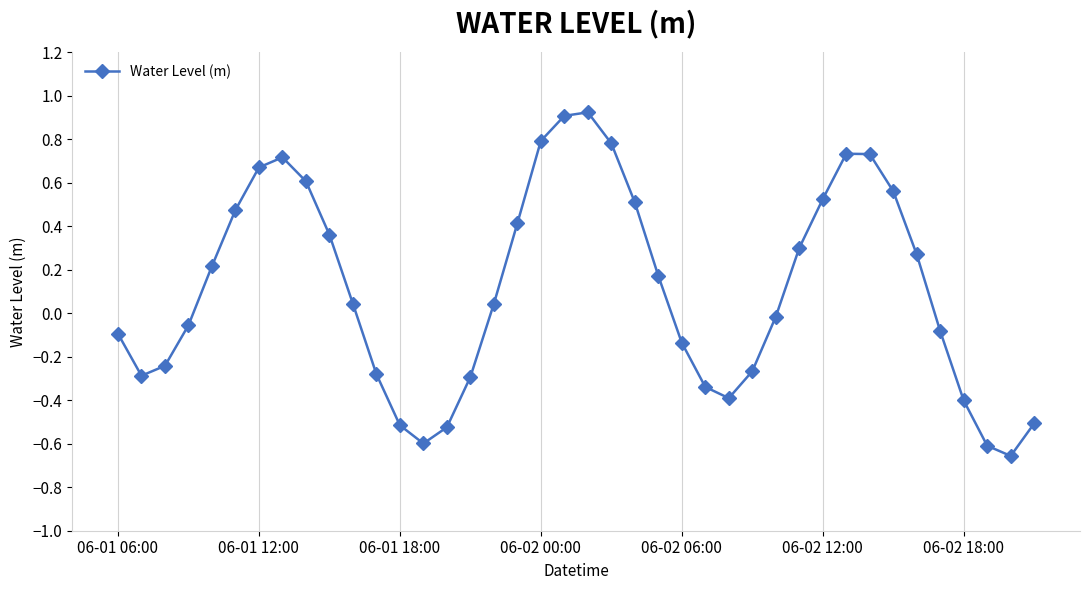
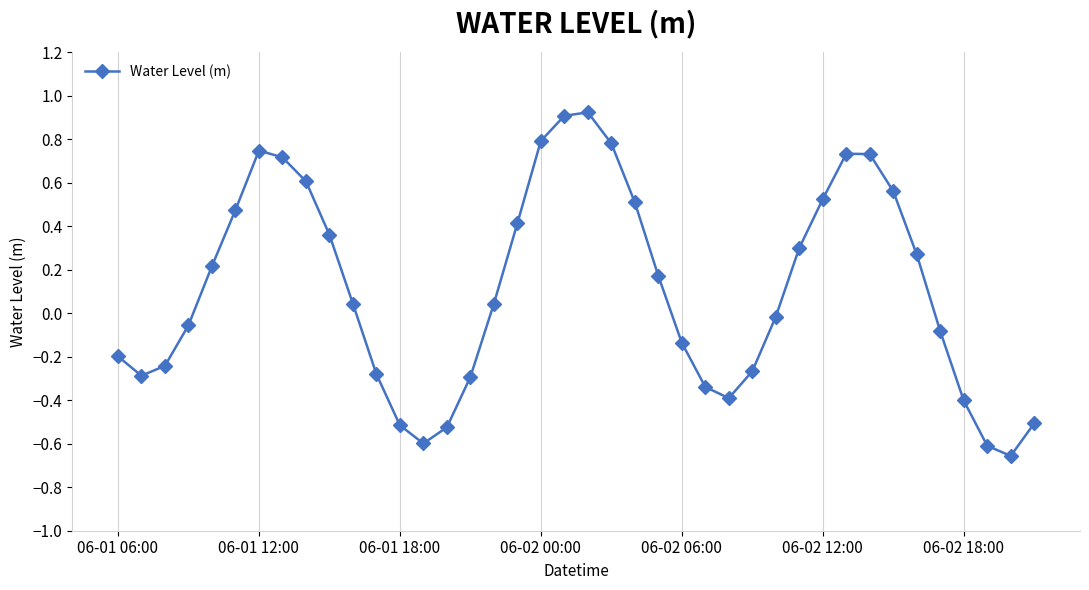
06-01 06:00: -0.09 -> -0.20
06-01 12:00: 0.67 -> 0.75
